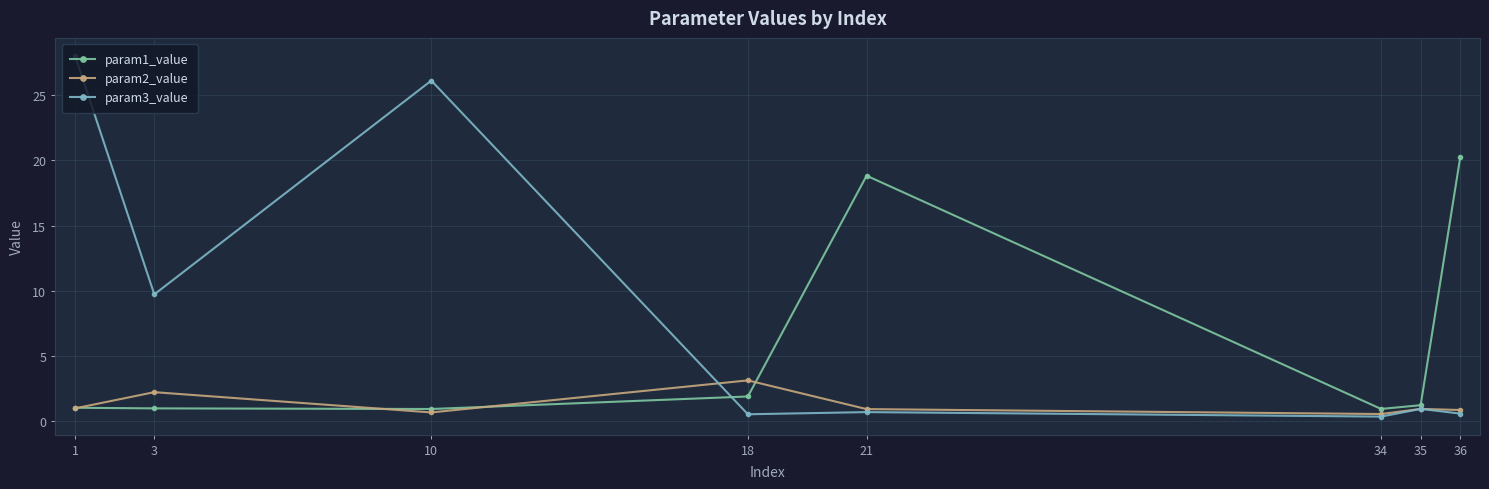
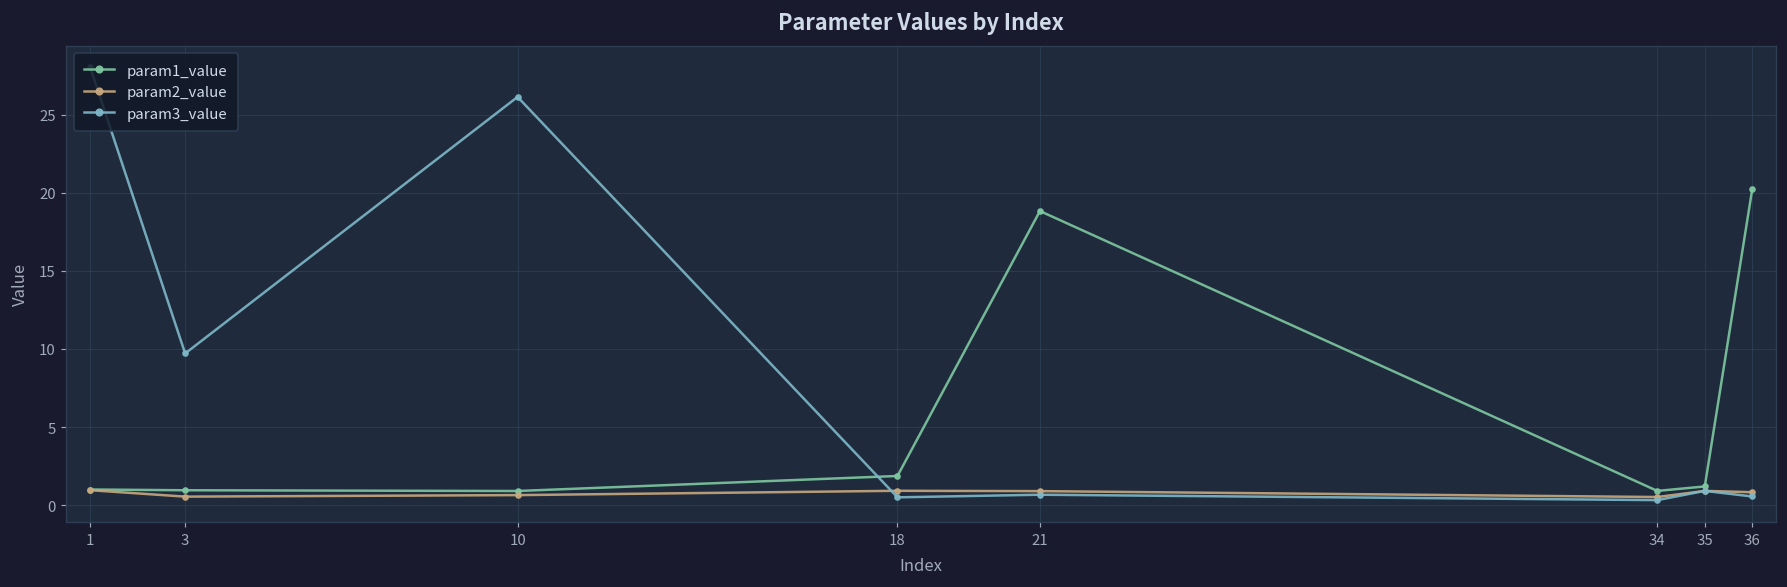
param2_value, 3: 2.2 -> 0.5
param2_value, 18: 3.1 -> 0.9
